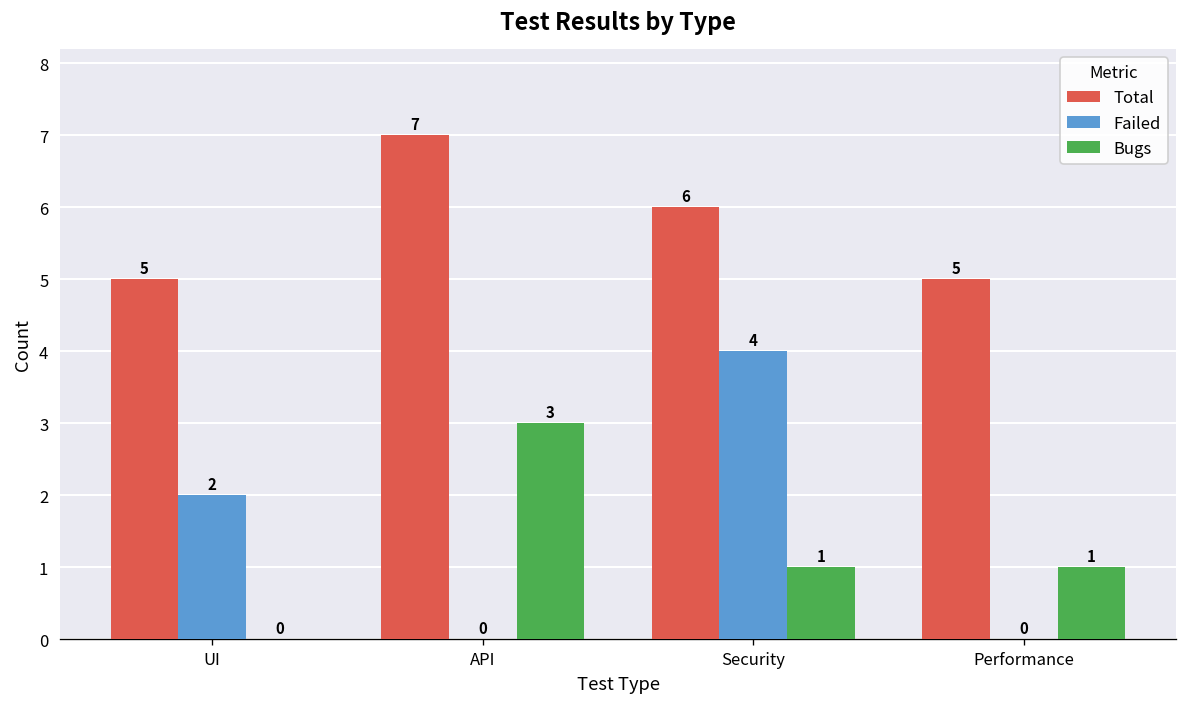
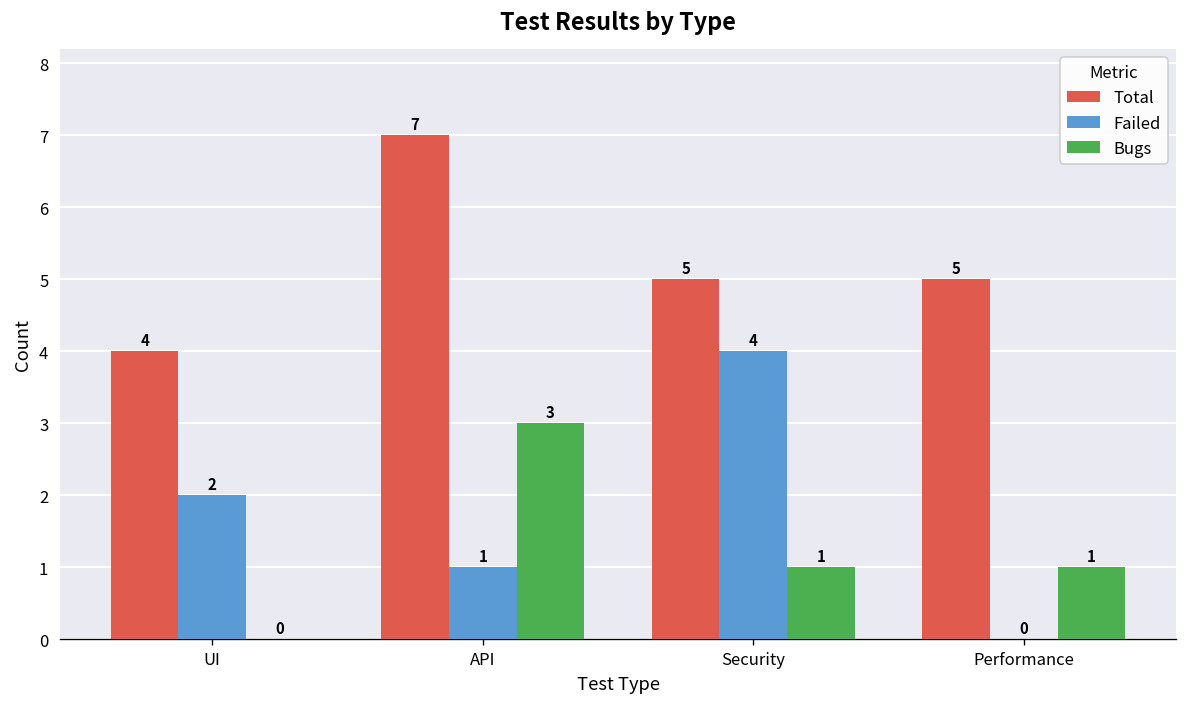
Total, UI: 5 -> 4
Failed, API: 0 -> 1
Total, Security: 6 -> 5
